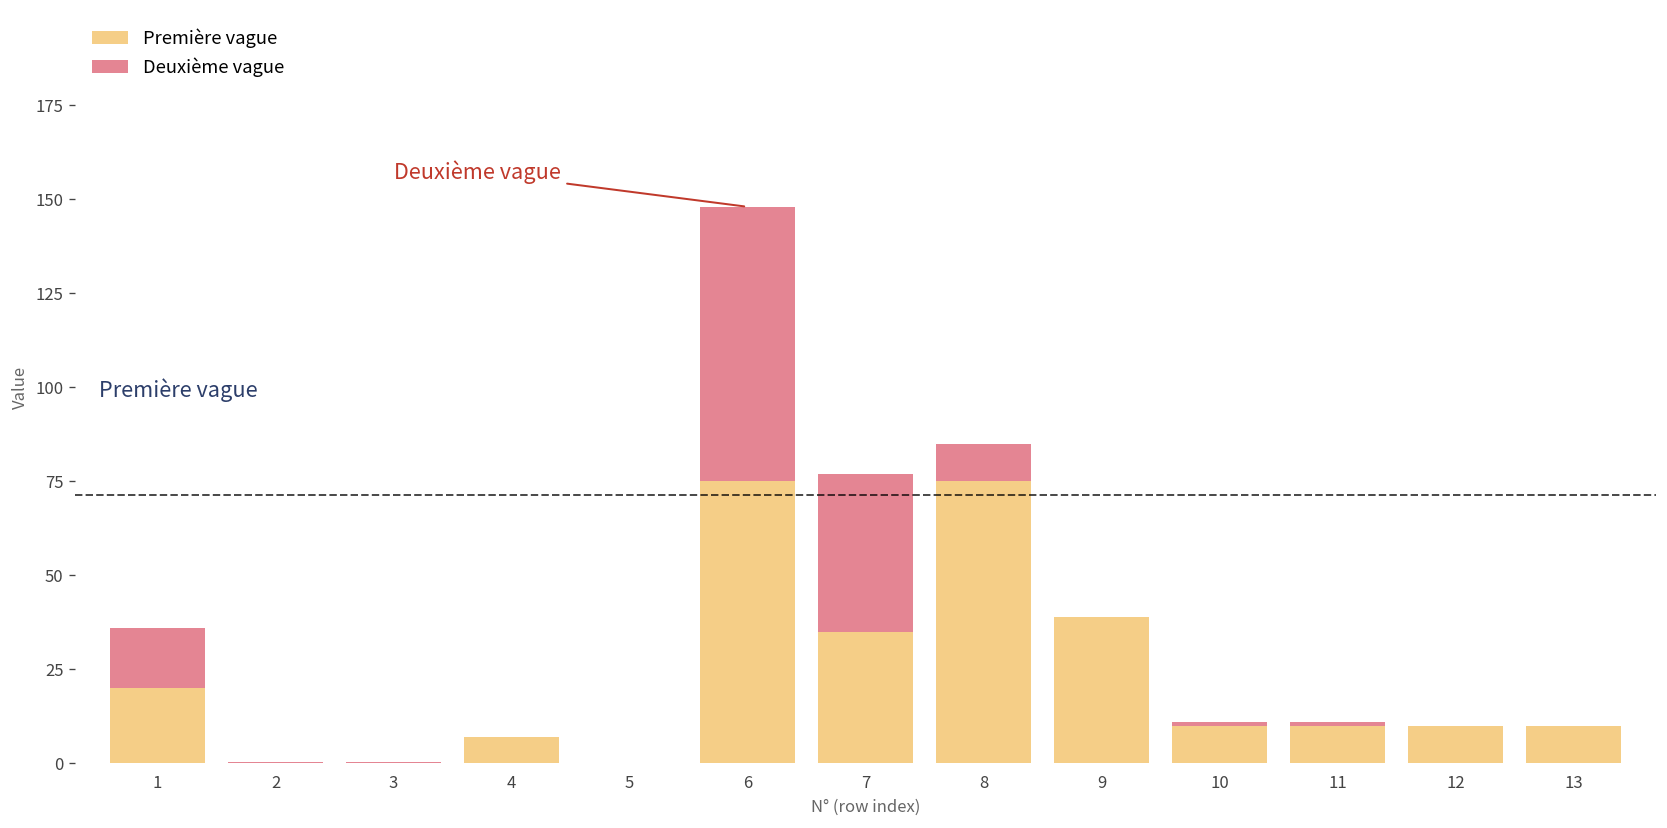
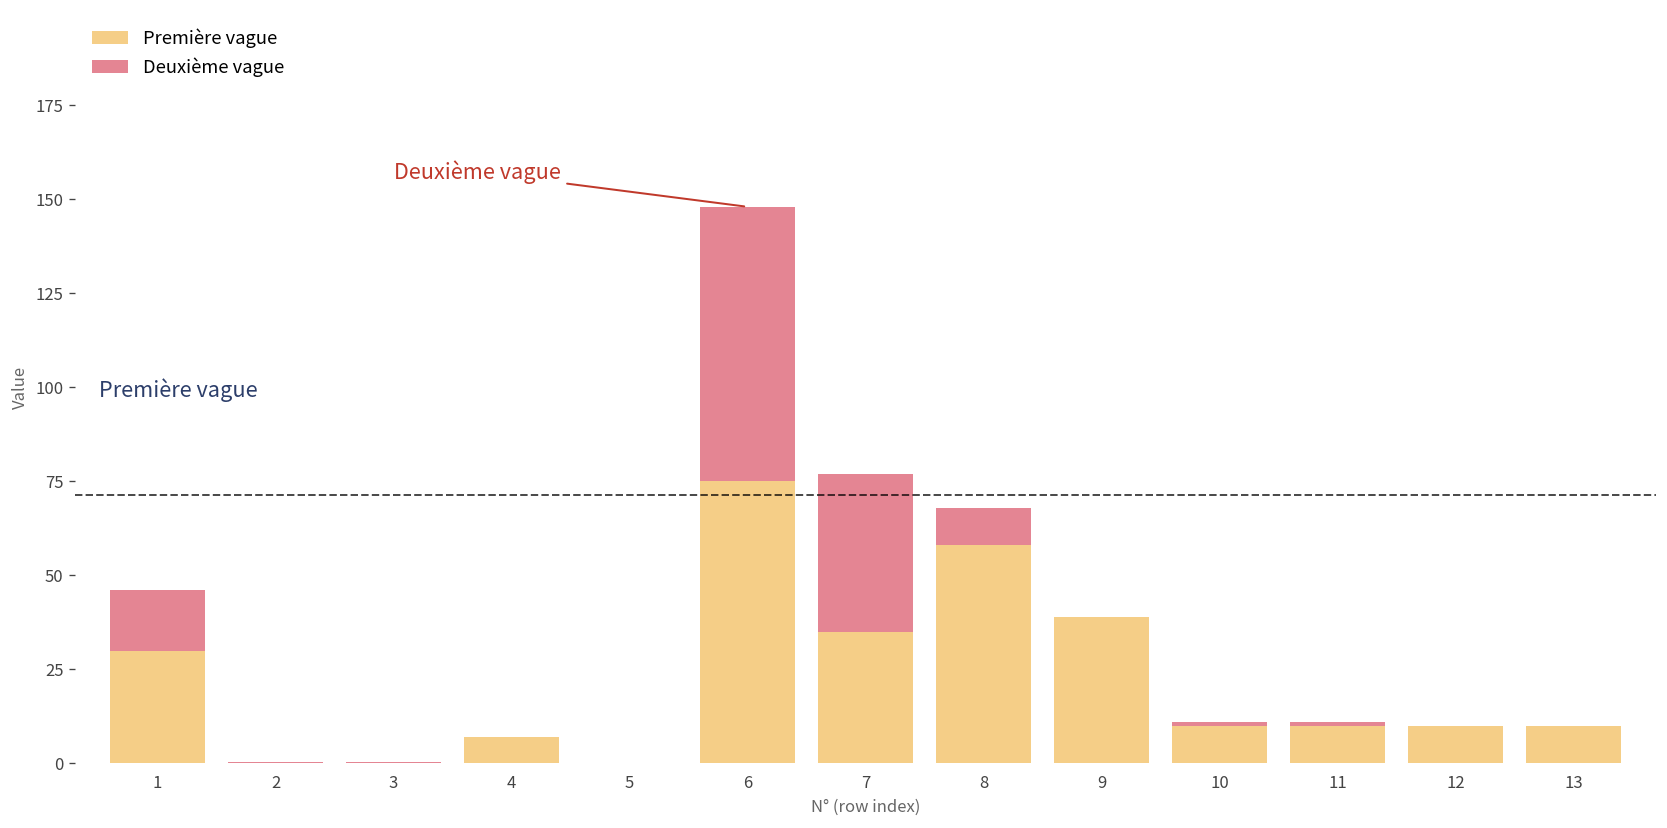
Première vague, 1: 20 -> 30
Première vague, 8: 75 -> 58
